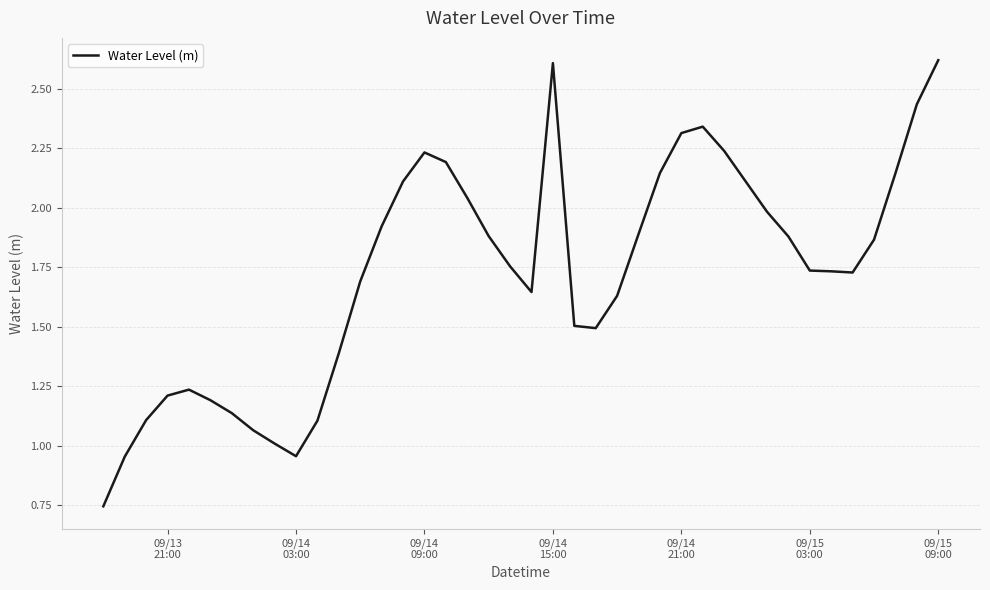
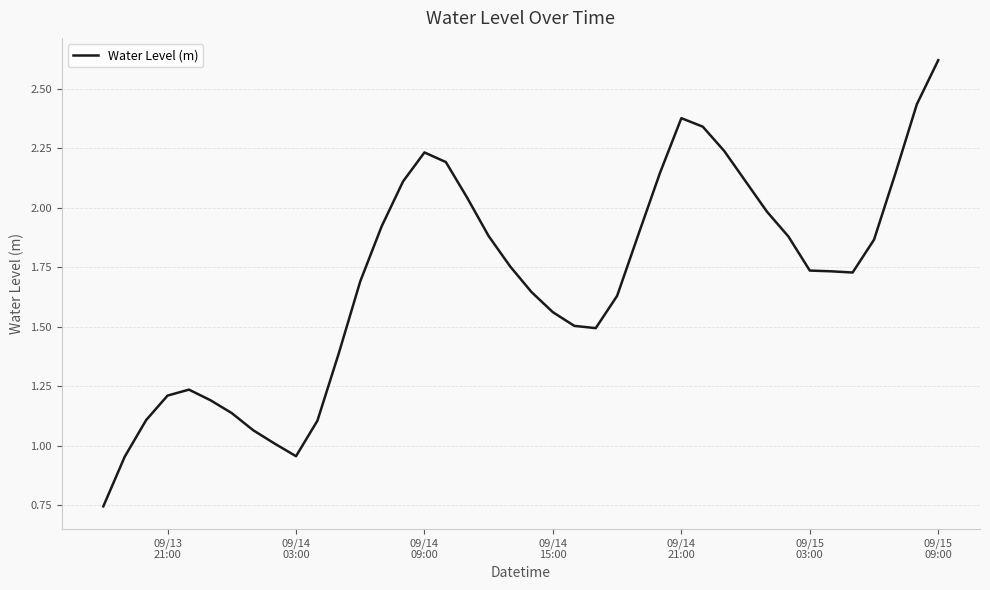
09/14 15:00: 2.61 -> 1.56
09/14 21:00: 2.31 -> 2.38
